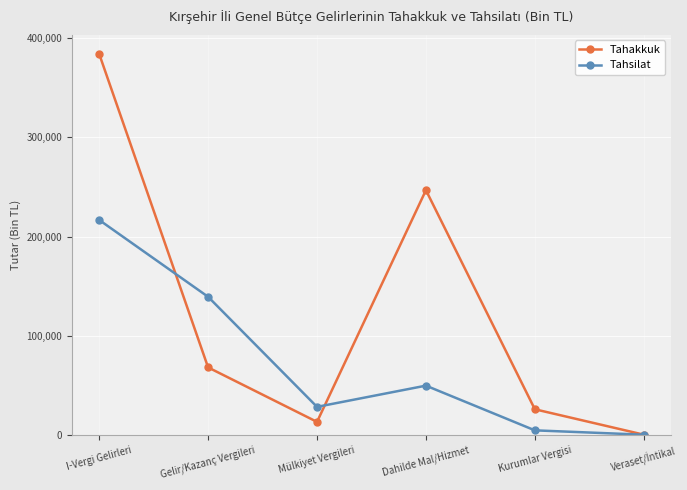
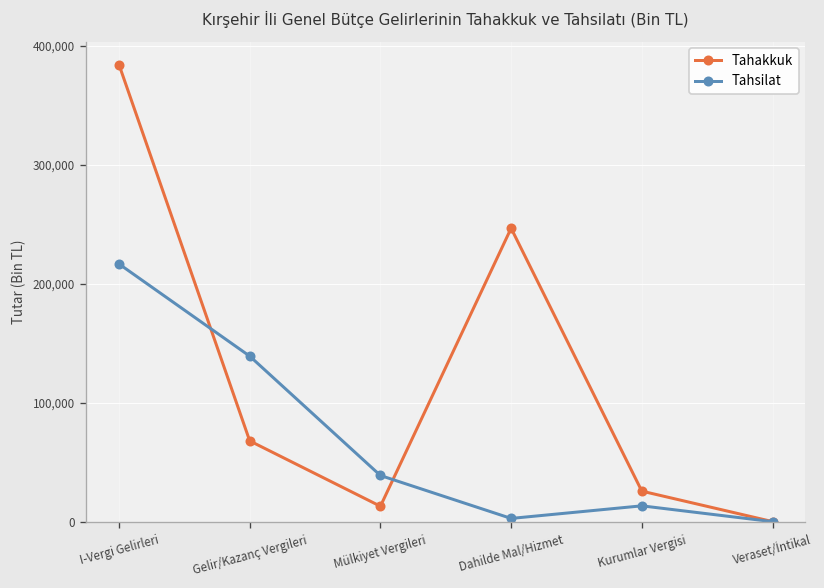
Tahsilat, Mülkiyet Vergileri: 30,000 -> 40,000
Tahsilat, Dahilde Mal/Hizmet: 50,000 -> 0
Tahsilat, Kurumlar Vergisi: 0 -> 10,000
